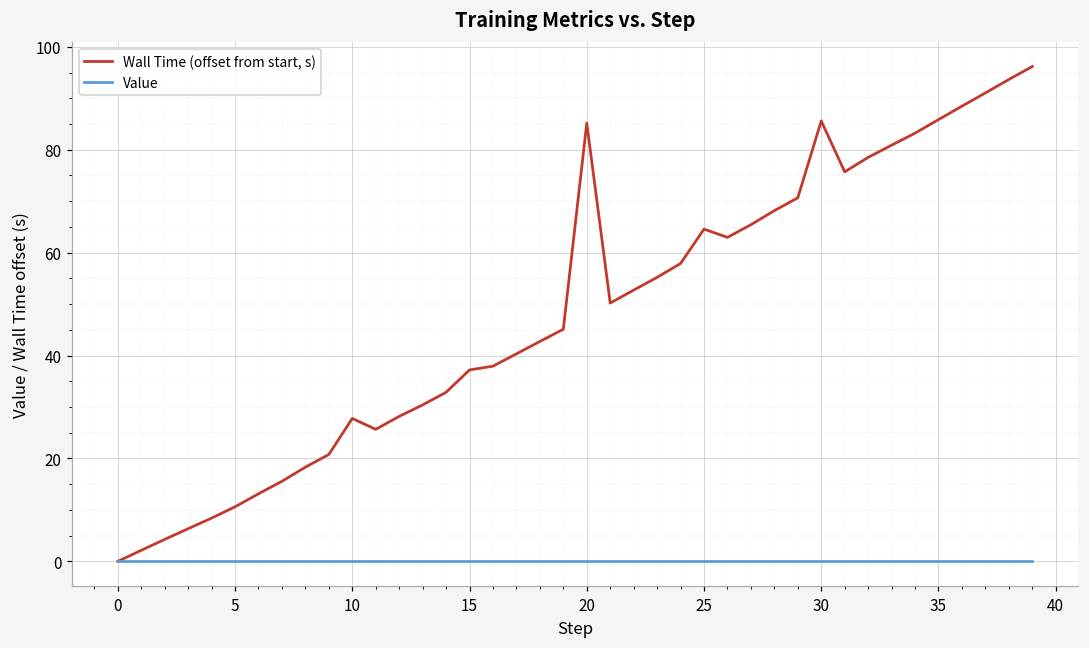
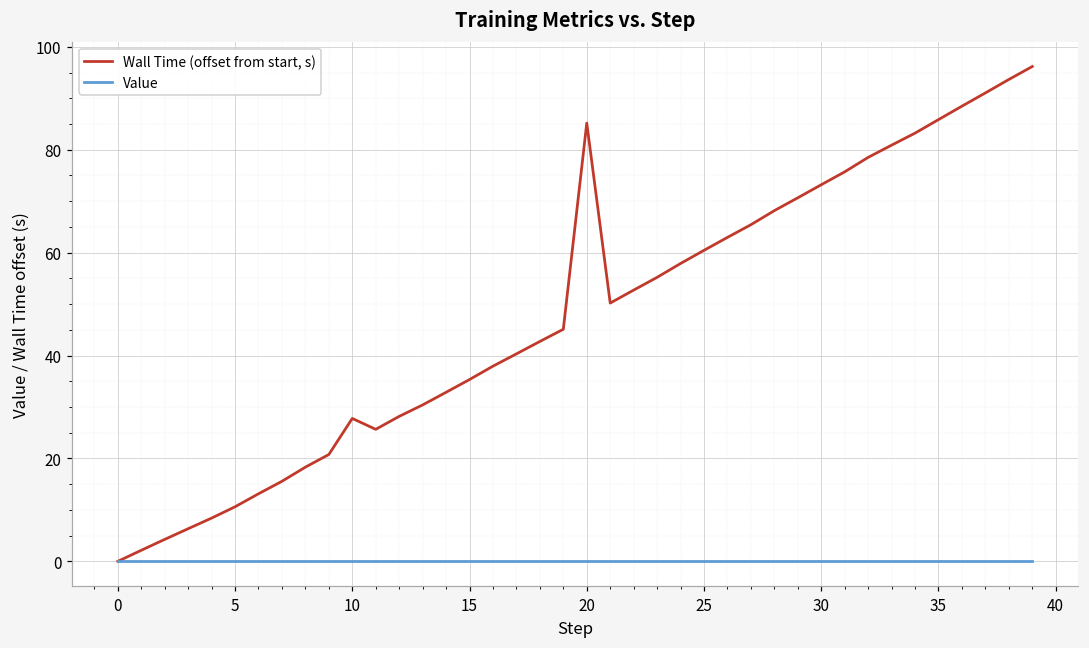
Wall Time (offset from start, s), 15: 37 -> 35
Wall Time (offset from start, s), 25: 65 -> 60
Wall Time (offset from start, s), 30: 86 -> 73
